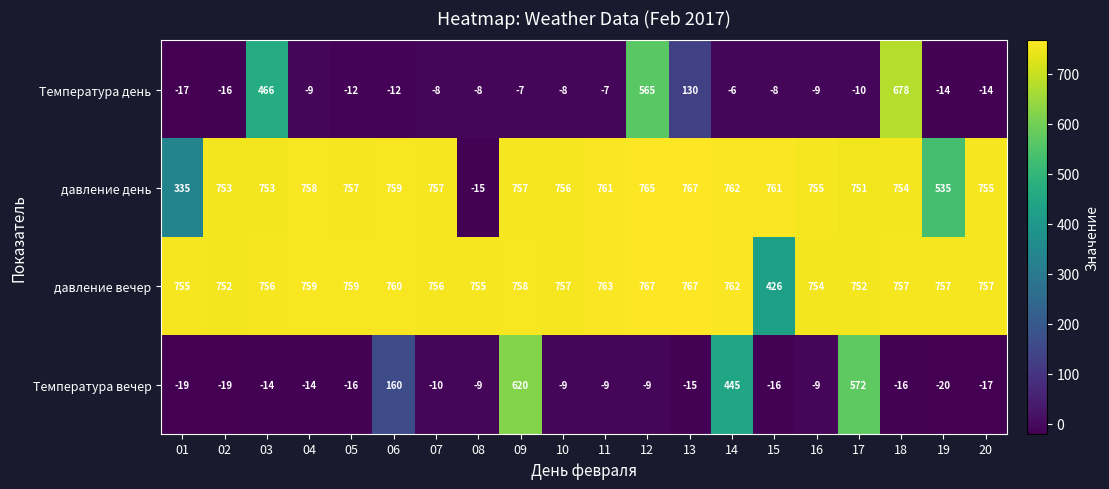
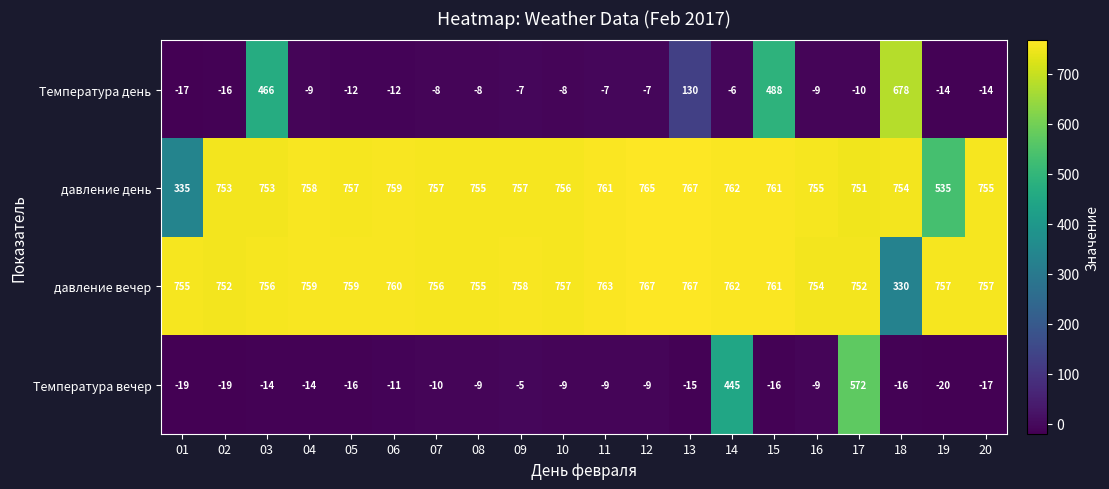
Температура день, 12: 565 -> -7
Температура день, 15: -8 -> 488
давление день, 08: -15 -> 755
давление вечер, 15: 426 -> 761
давление вечер, 18: 757 -> 330
Температура вечер, 06: 160 -> -11
Температура вечер, 09: 620 -> -5
